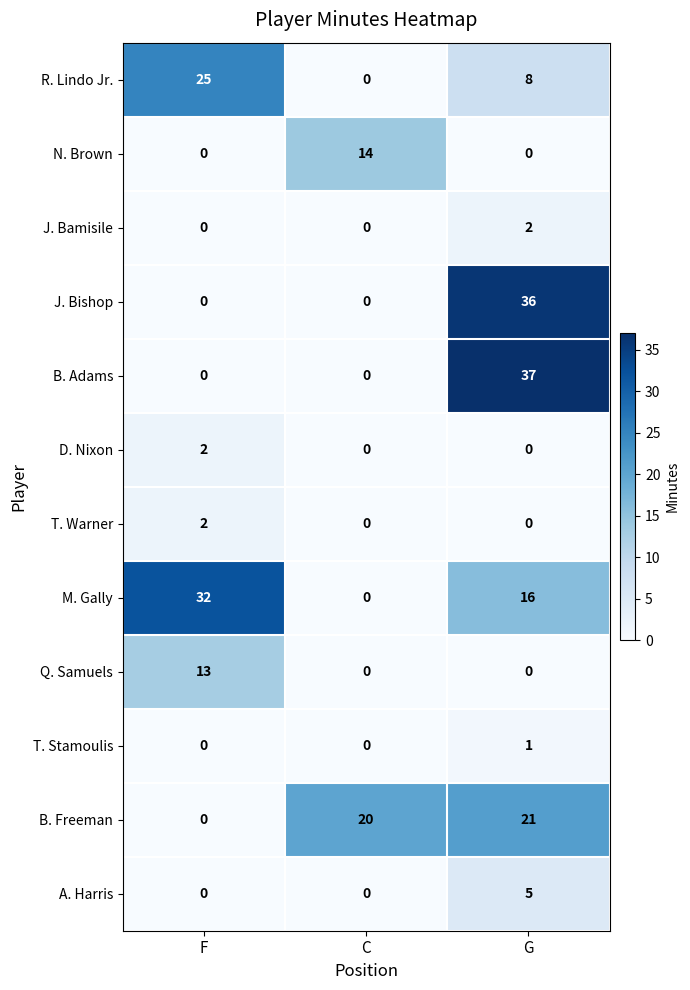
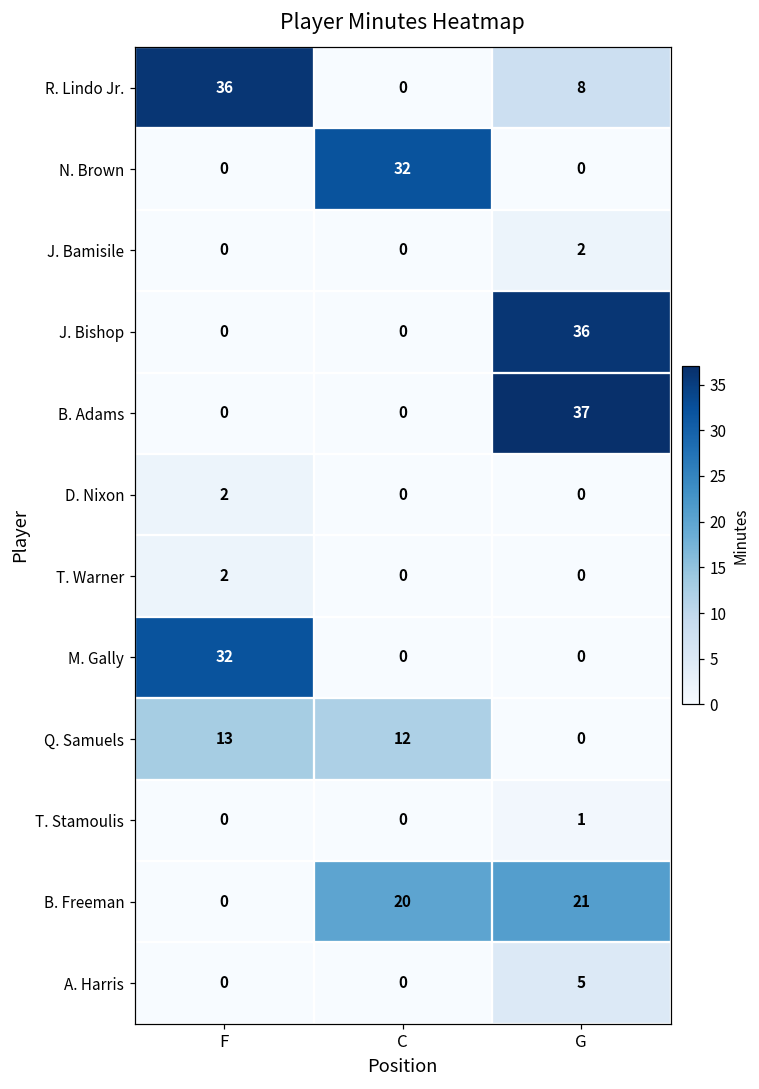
R. Lindo Jr., F: 25 -> 36
N. Brown, C: 14 -> 32
M. Gally, G: 16 -> 0
Q. Samuels, C: 0 -> 12
